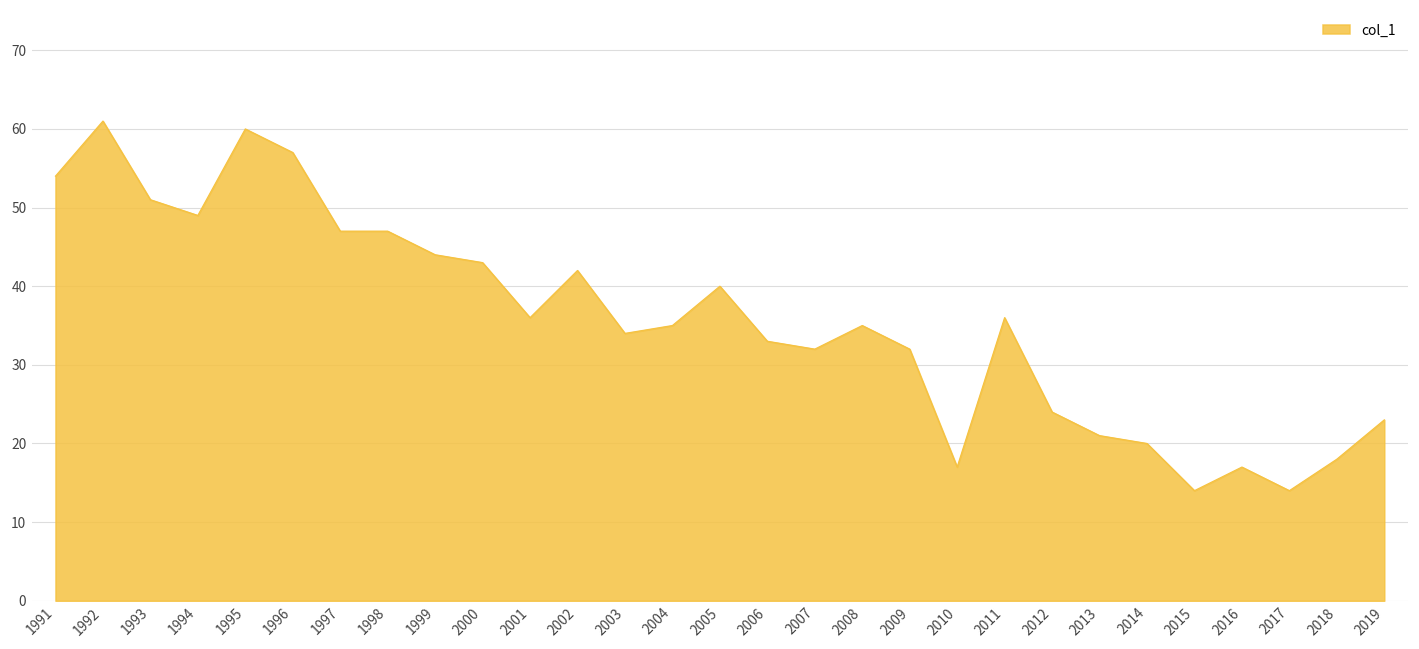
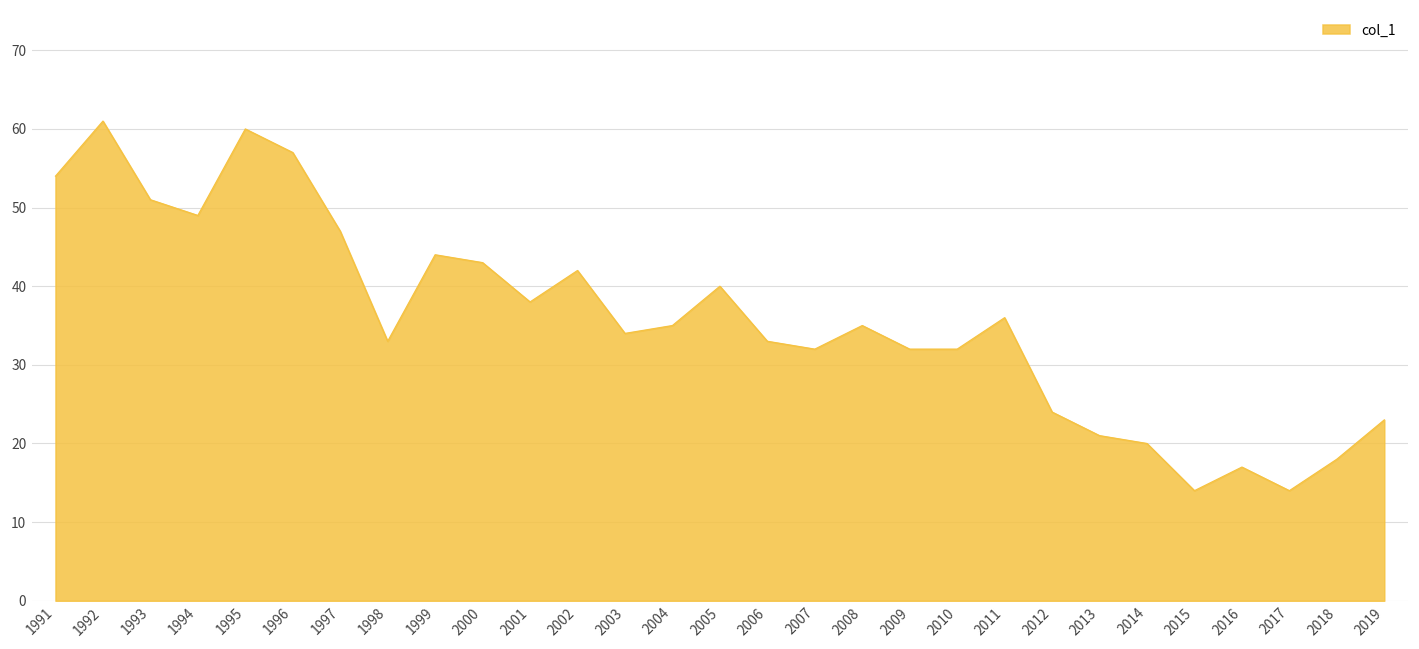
1998: 47 -> 33
2001: 36 -> 38
2010: 17 -> 32
